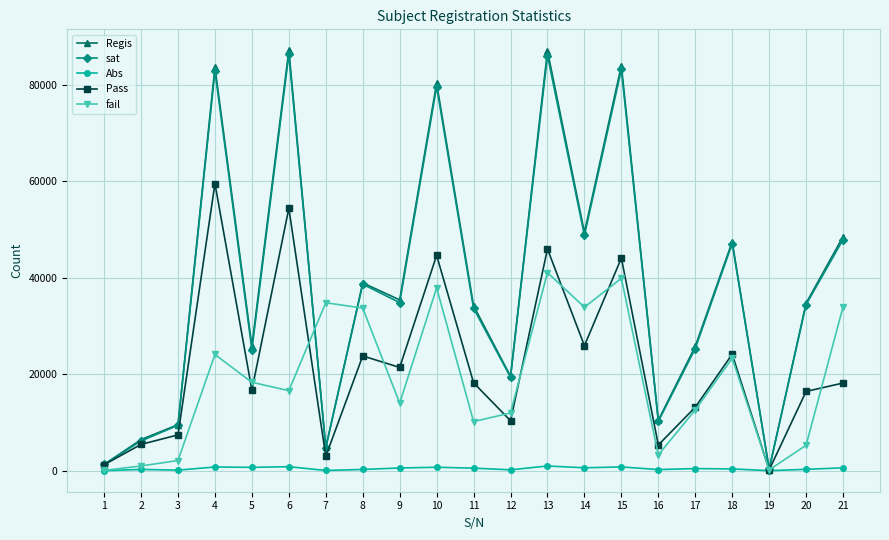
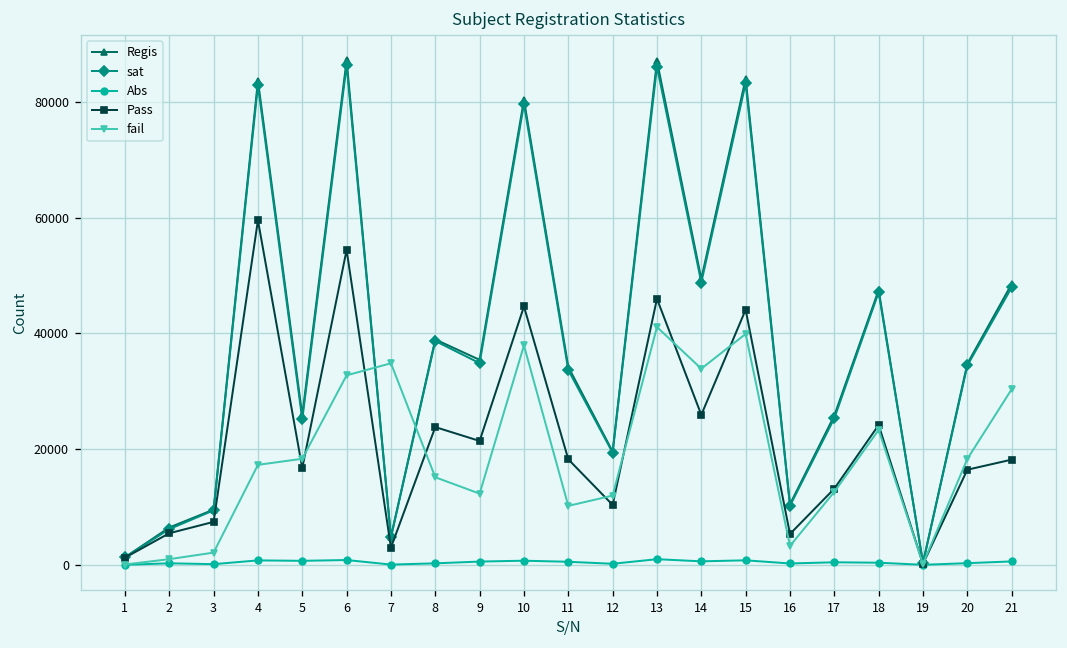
fail, 4: 24000 -> 17000
fail, 6: 17000 -> 33000
fail, 8: 34000 -> 15000
fail, 9: 14000 -> 12000
fail, 20: 5000 -> 18000
fail, 21: 34000 -> 30000
